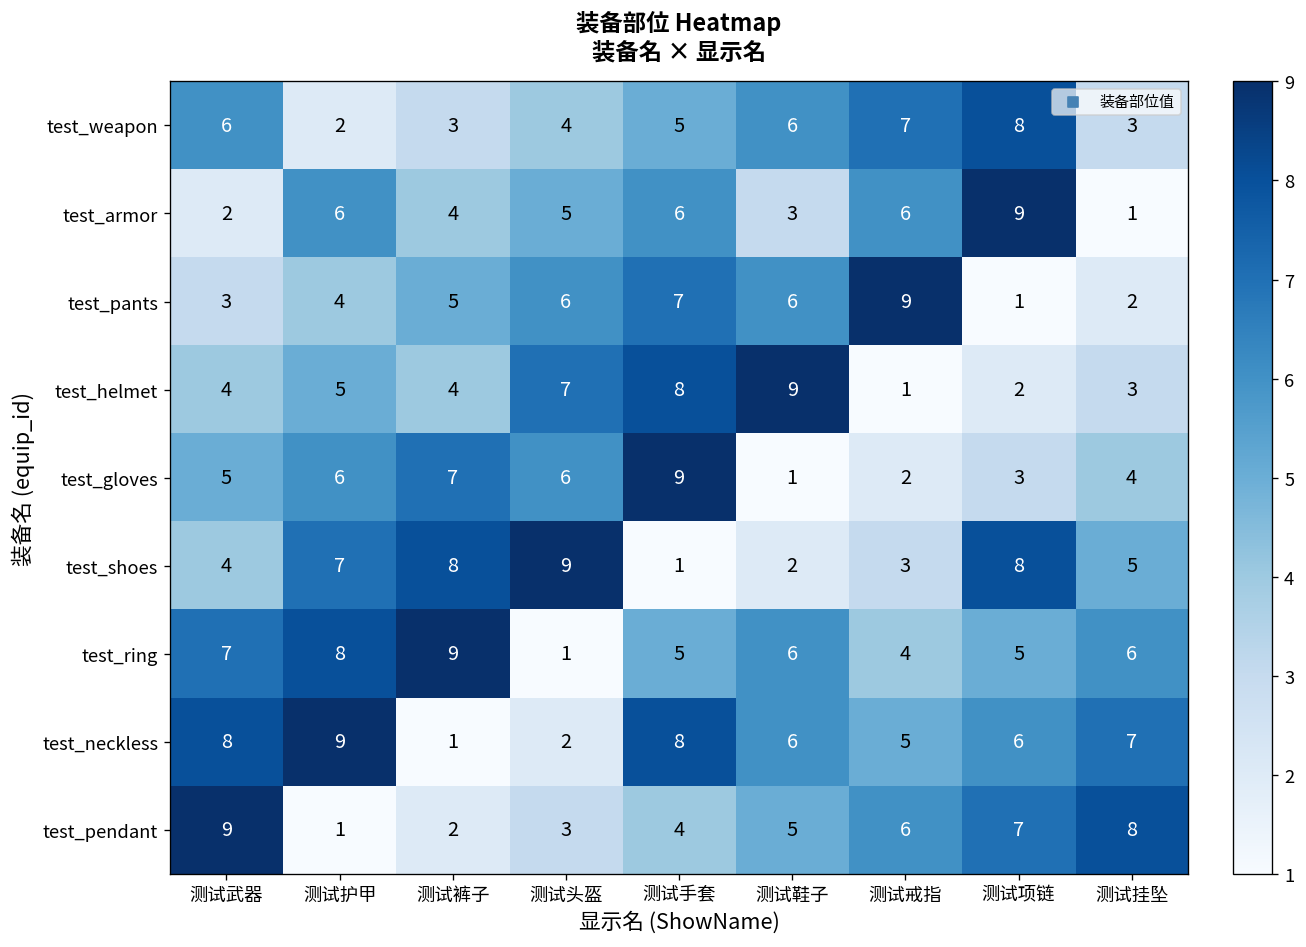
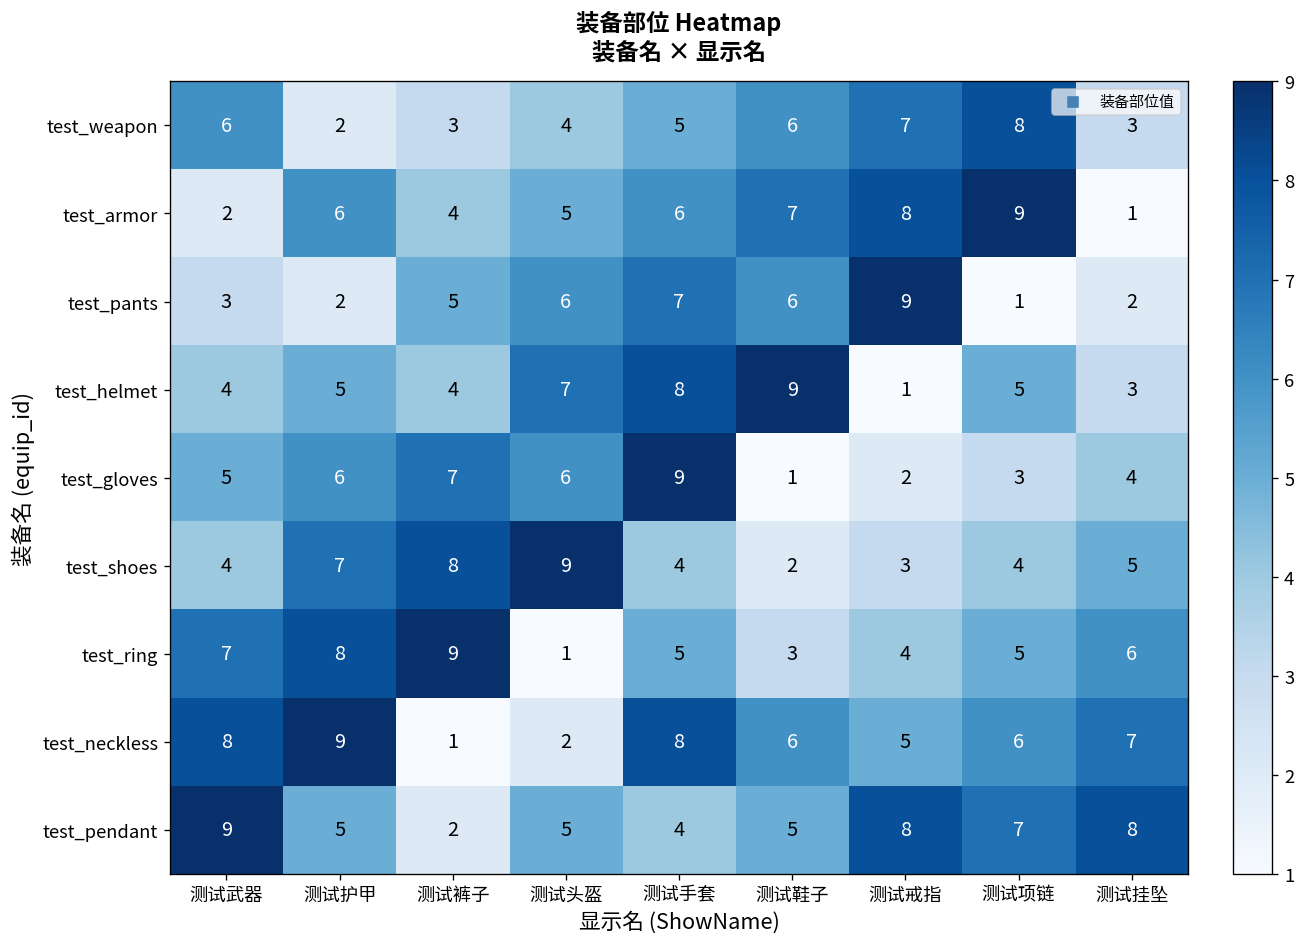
test_armor, 测试鞋子: 3 -> 7
test_armor, 测试戒指: 6 -> 8
test_pants, 测试护甲: 4 -> 2
test_helmet, 测试项链: 2 -> 5
test_shoes, 测试手套: 1 -> 4
test_shoes, 测试项链: 8 -> 4
test_ring, 测试鞋子: 6 -> 3
test_pendant, 测试护甲: 1 -> 5
test_pendant, 测试头盔: 3 -> 5
test_pendant, 测试戒指: 6 -> 8
